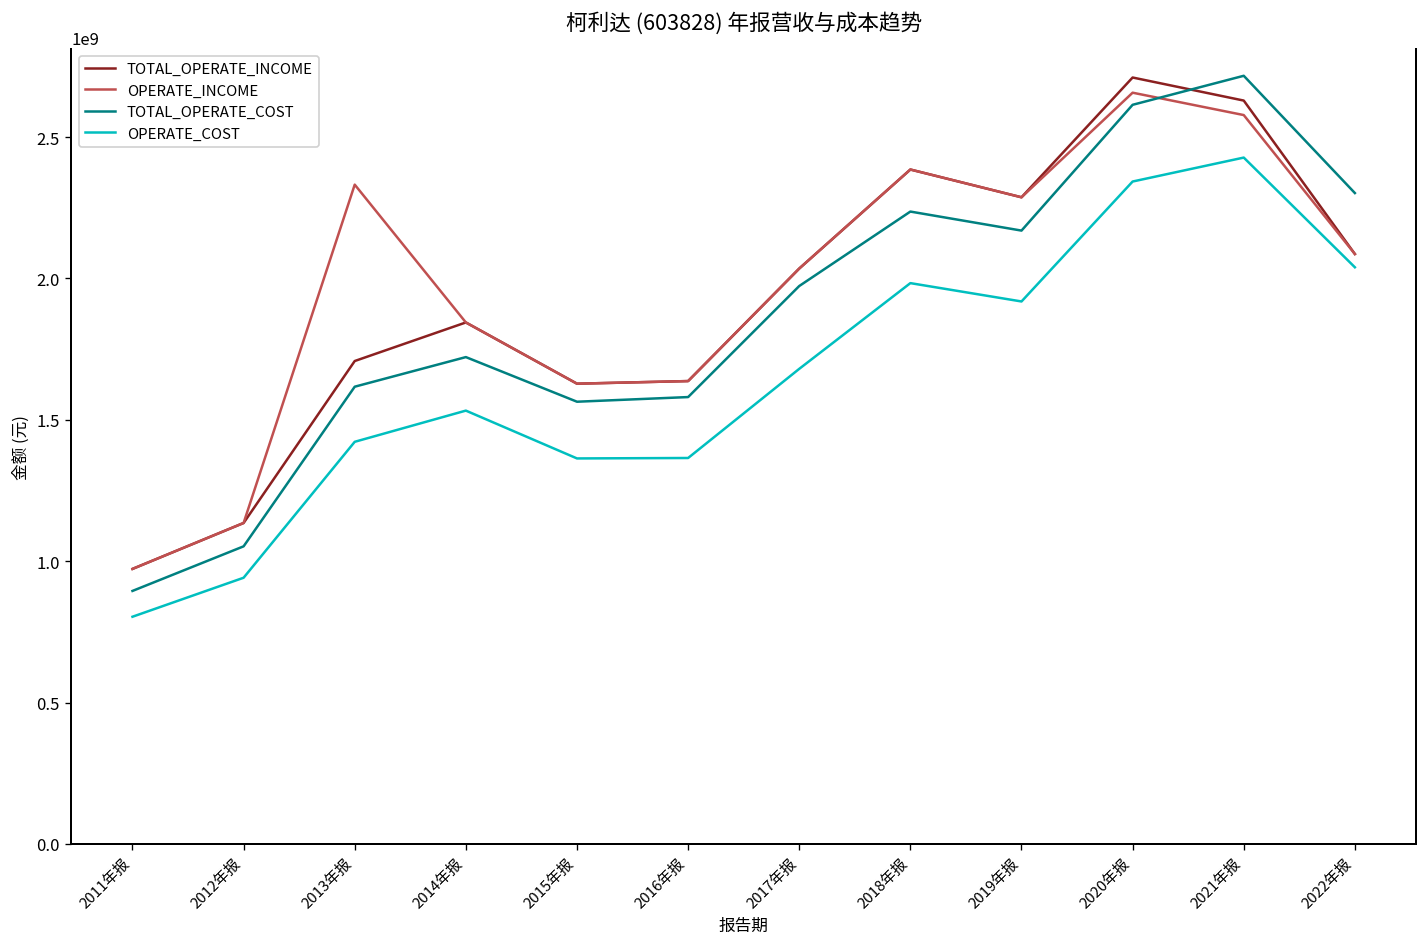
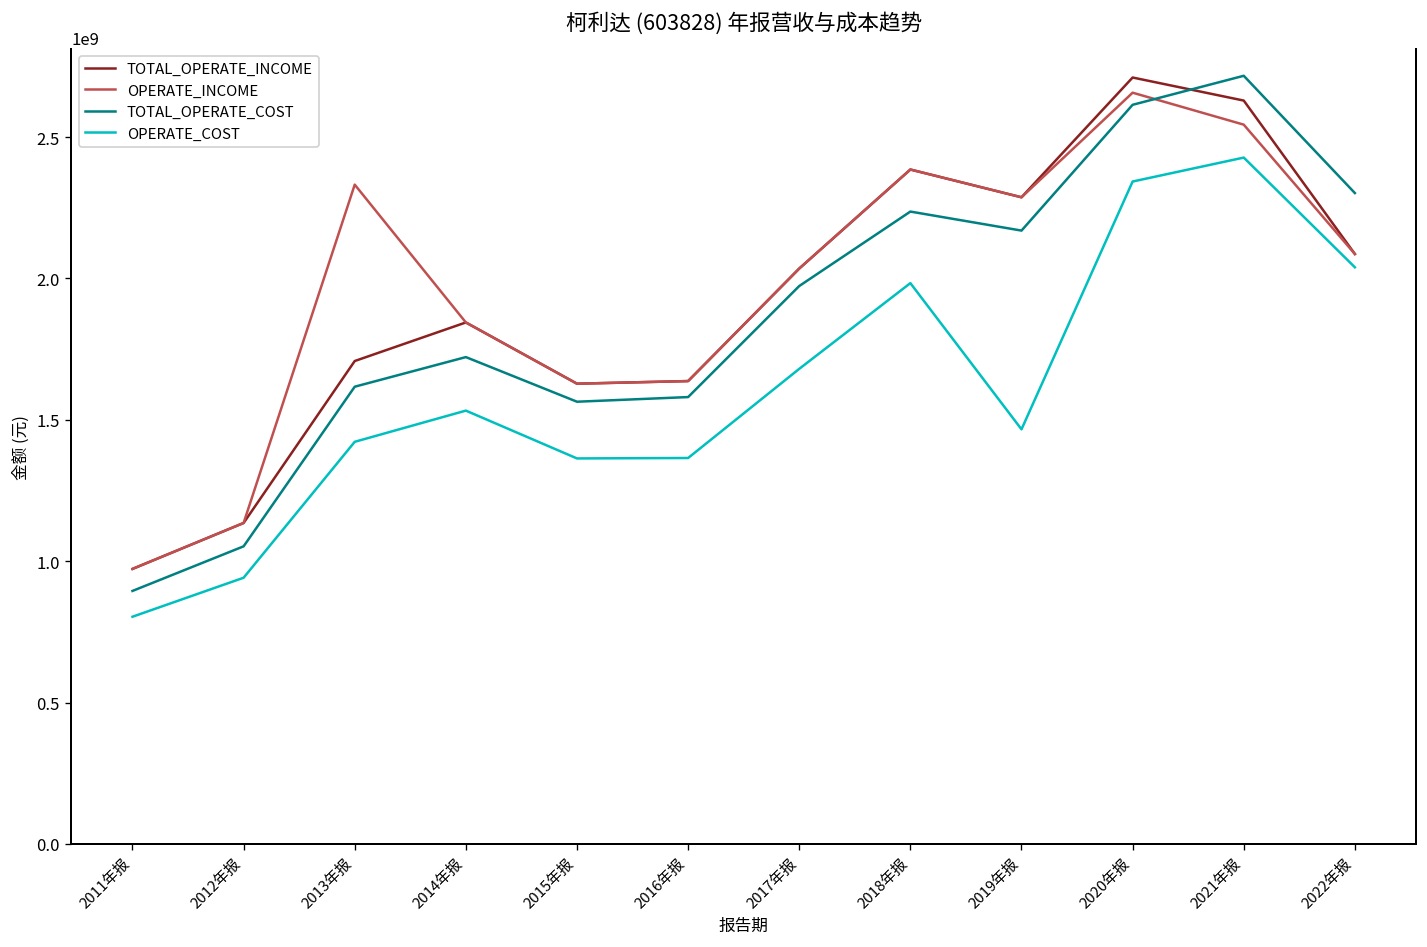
OPERATE_COST, 2019年报: 1920000000 -> 1470000000
OPERATE_INCOME, 2021年报: 2580000000 -> 2540000000
